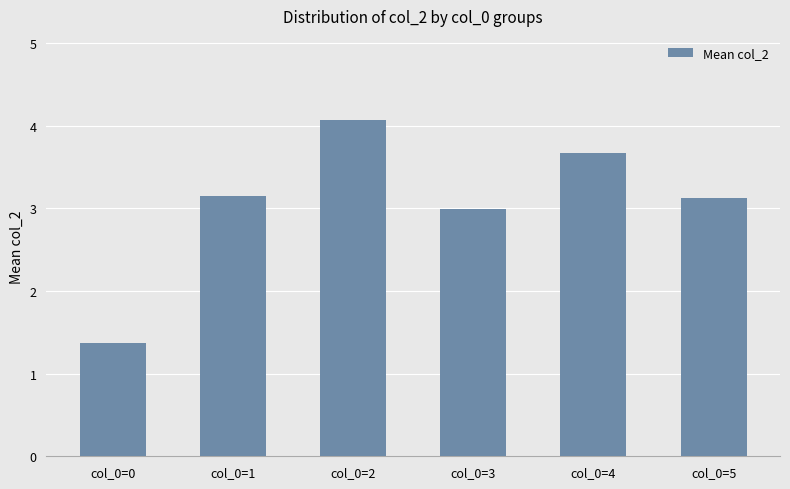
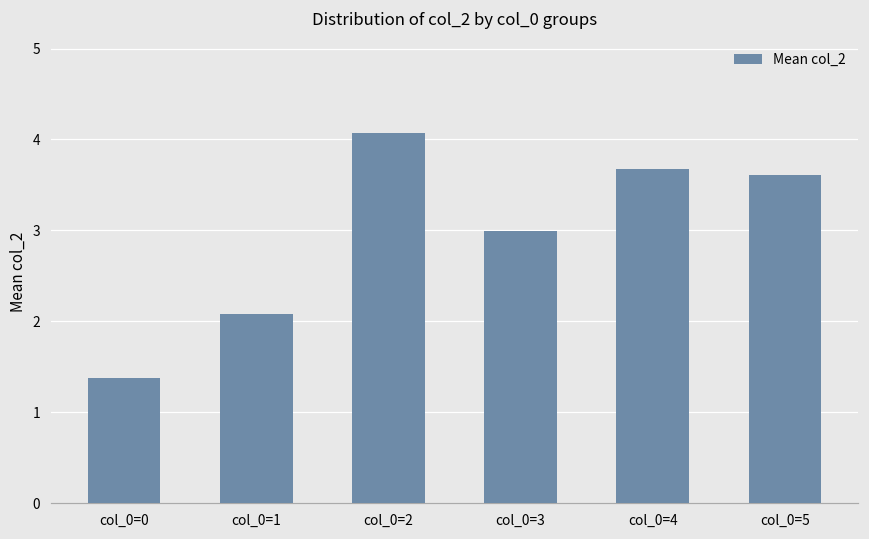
col_0=1: 3.2 -> 2.1
col_0=5: 3.1 -> 3.6
